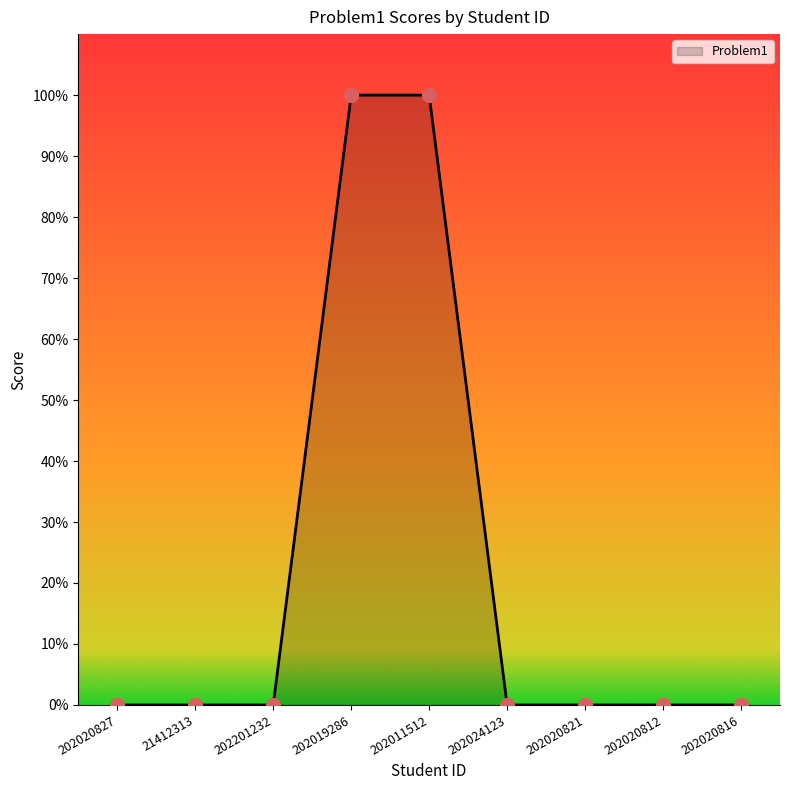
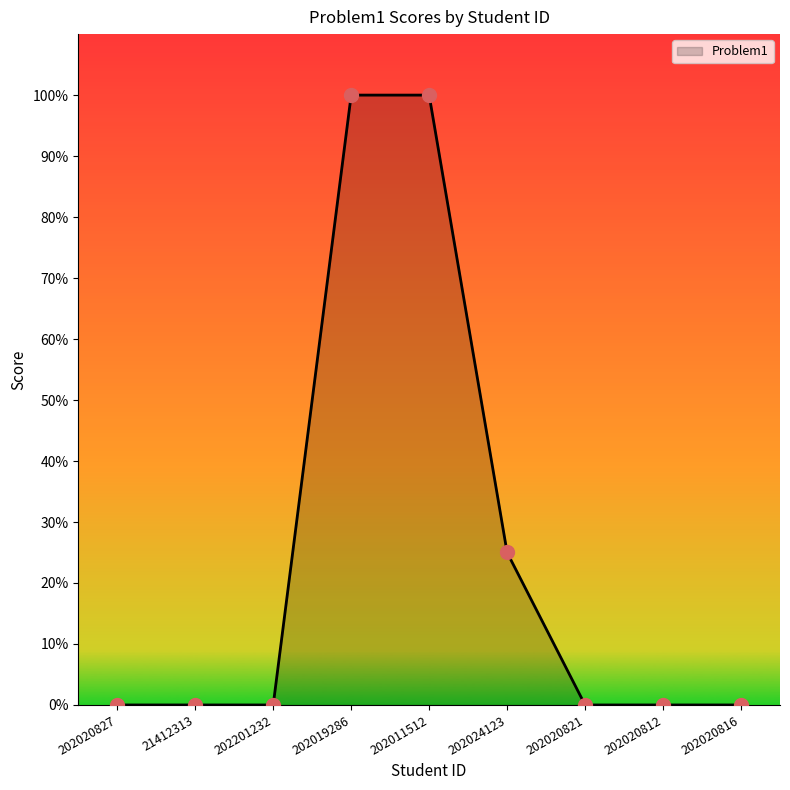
202024123: 0% -> 25%
